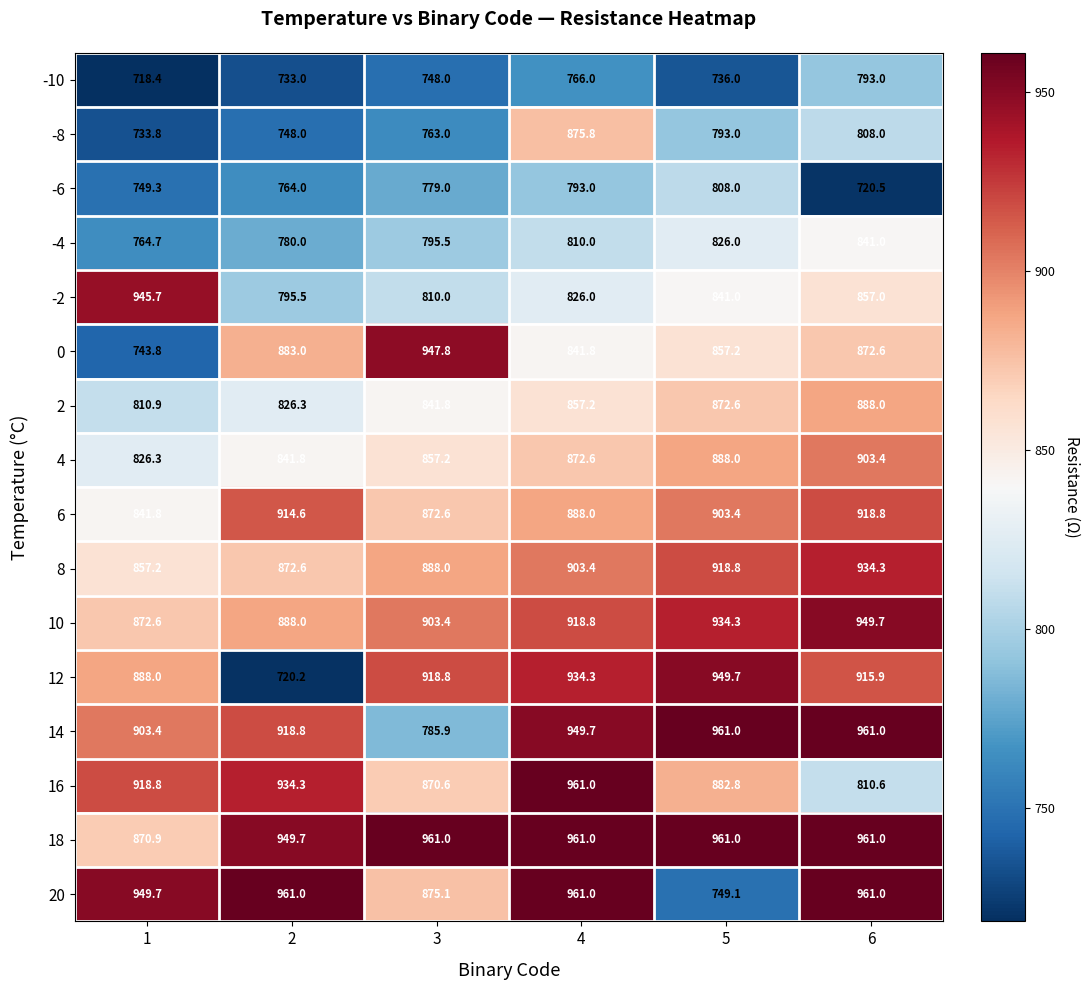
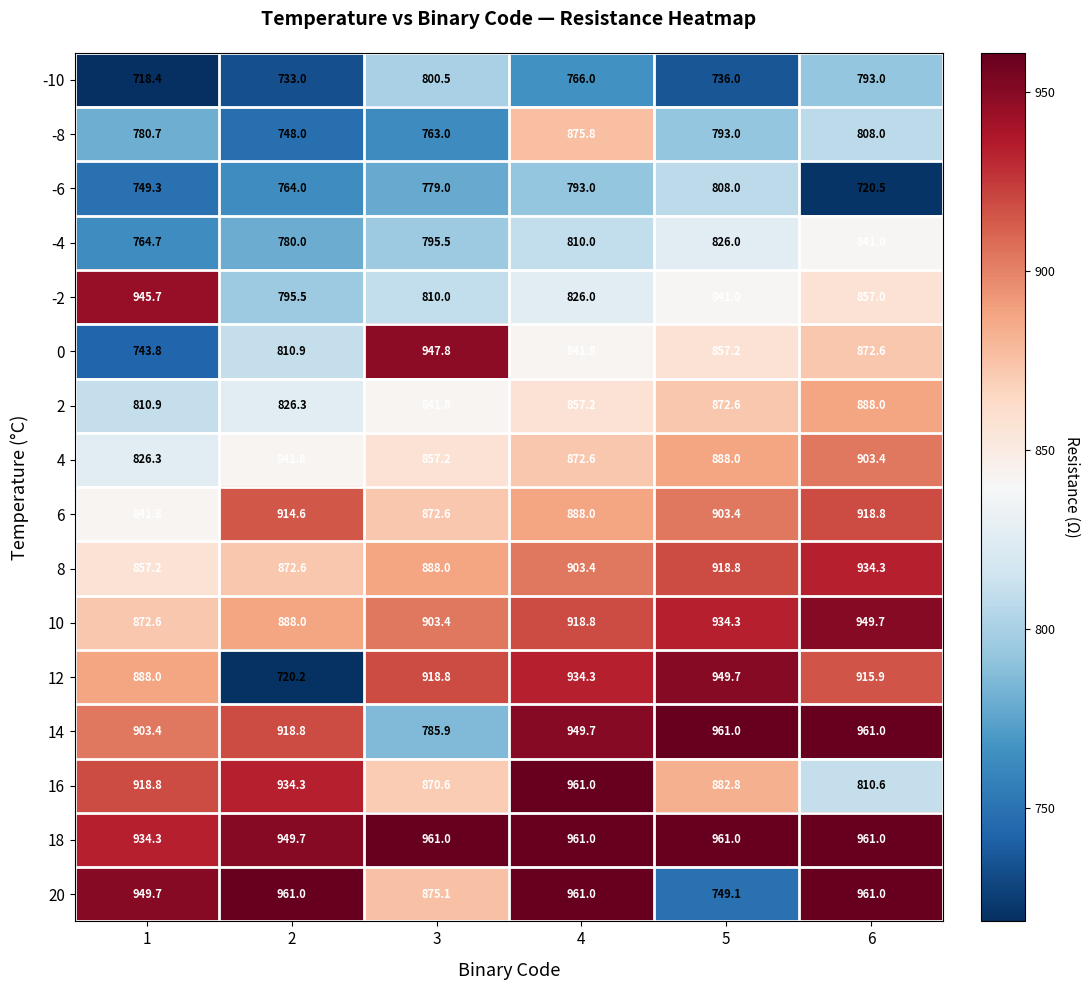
-10, 3: 748.0 -> 800.5
-8, 1: 733.8 -> 780.7
0, 2: 883.0 -> 810.9
18, 1: 870.9 -> 934.3
